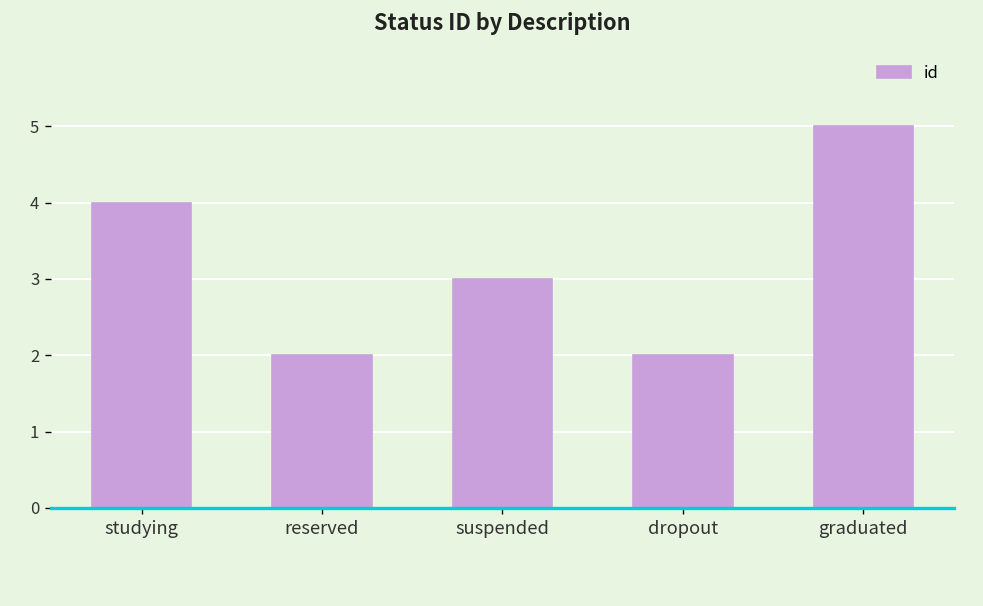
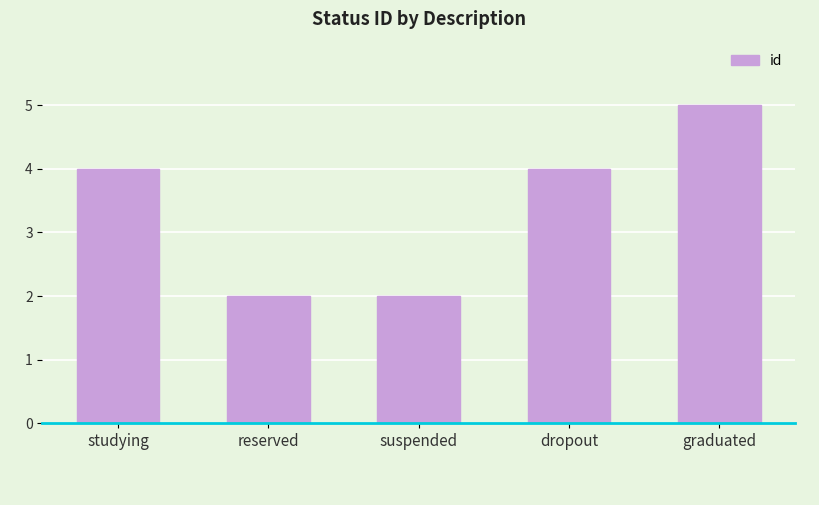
suspended: 3 -> 2
dropout: 2 -> 4
